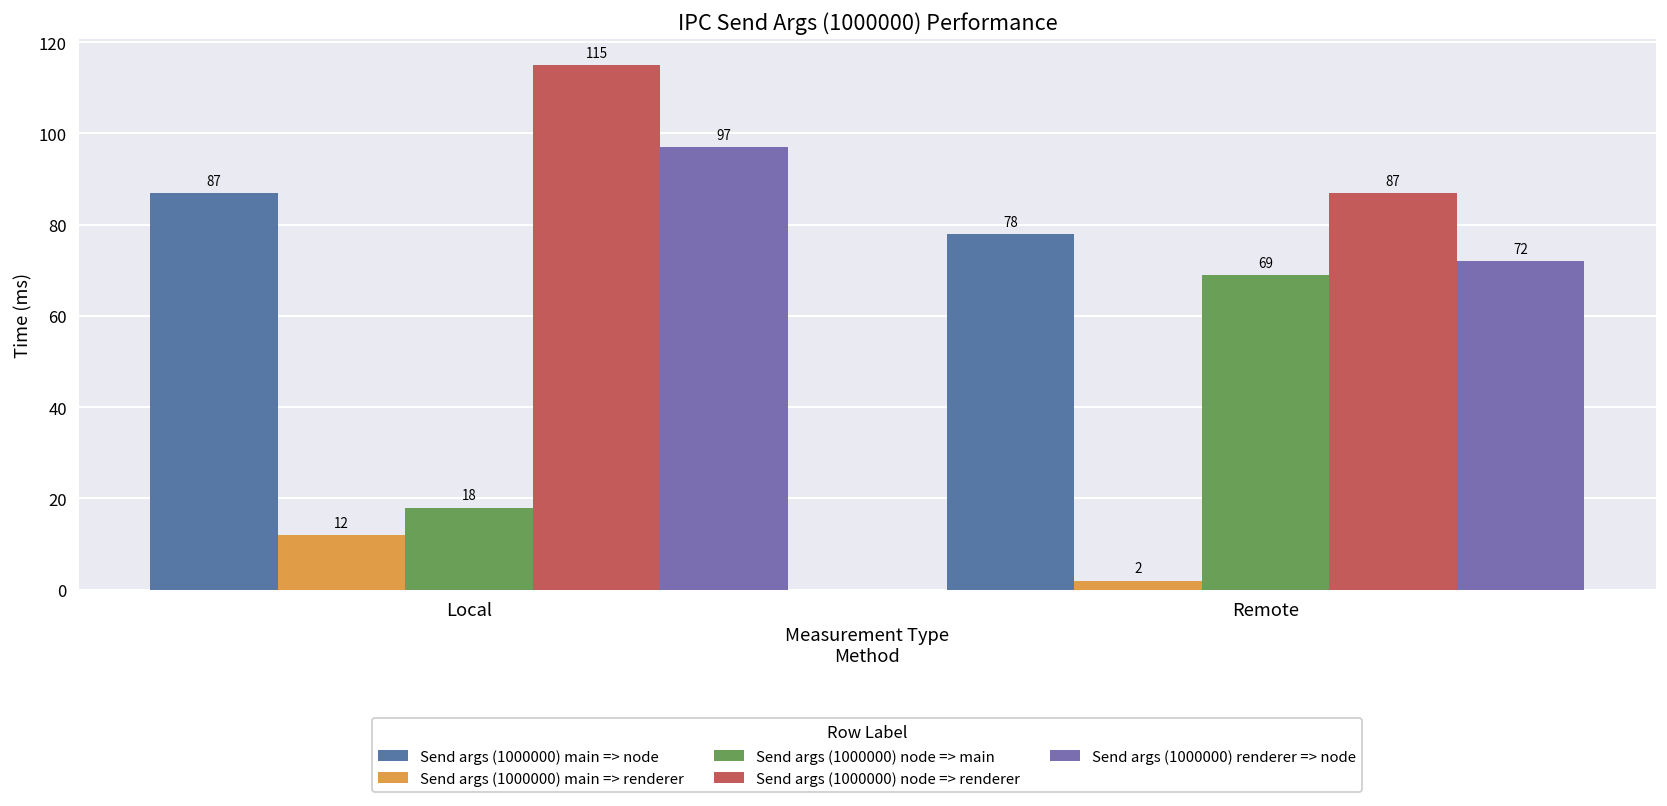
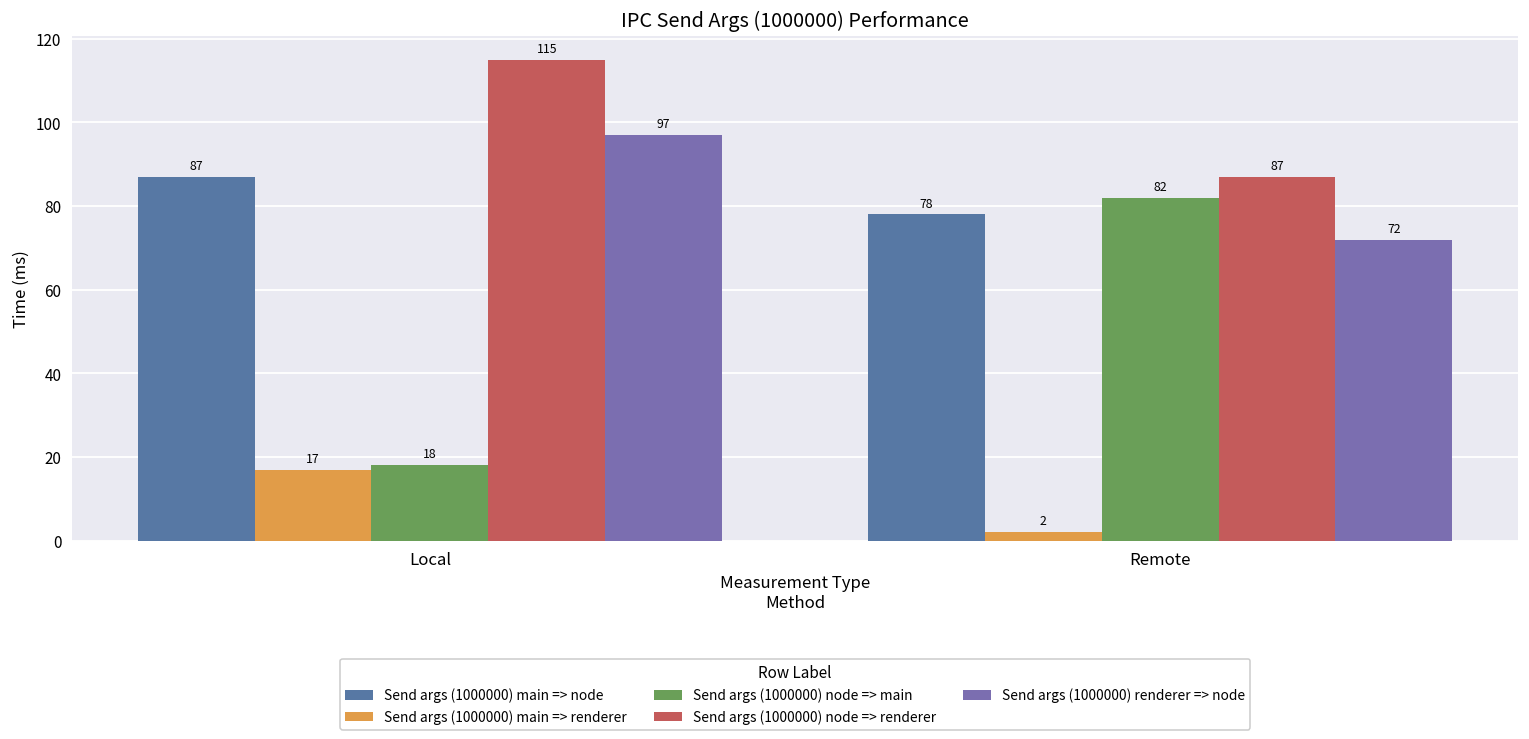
Send args (1000000) main => renderer, Local: 12 -> 17
Send args (1000000) node => main, Remote: 69 -> 82
